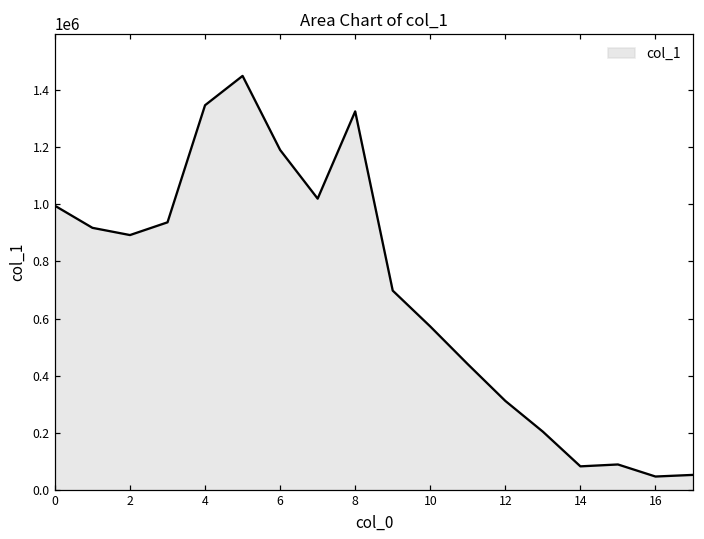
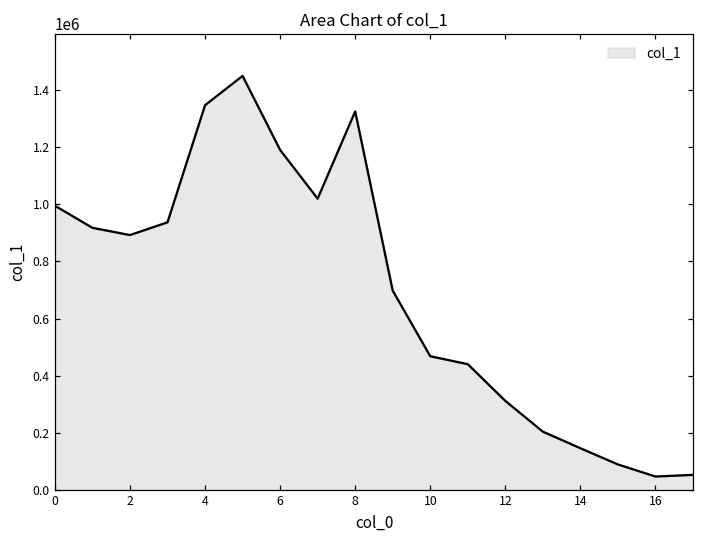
10: 570000 -> 470000
14: 80000 -> 150000
